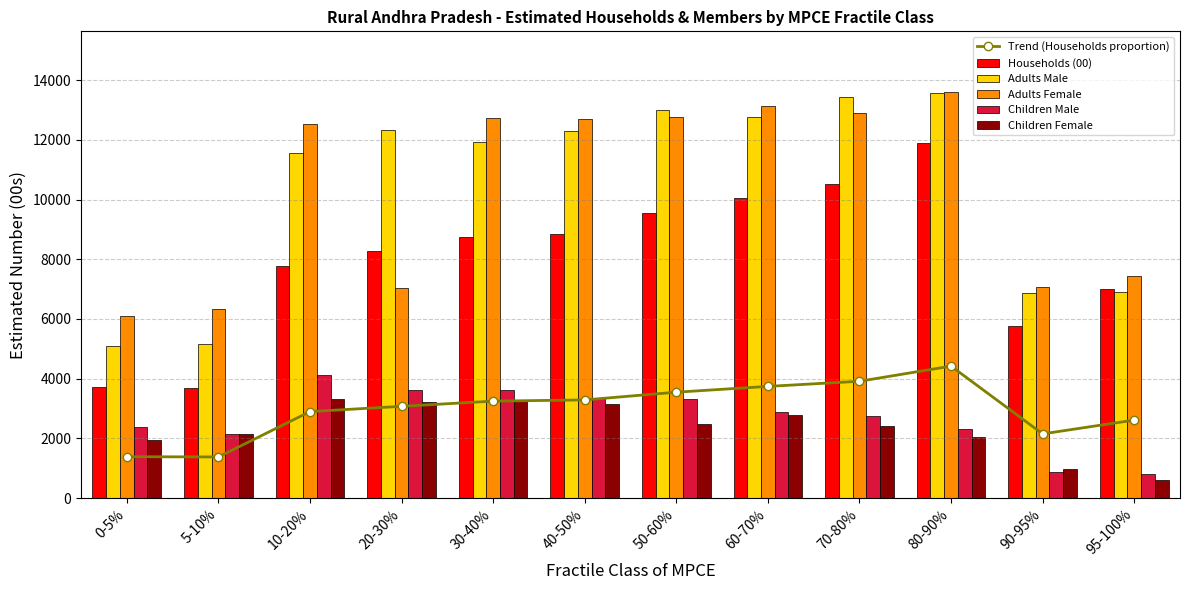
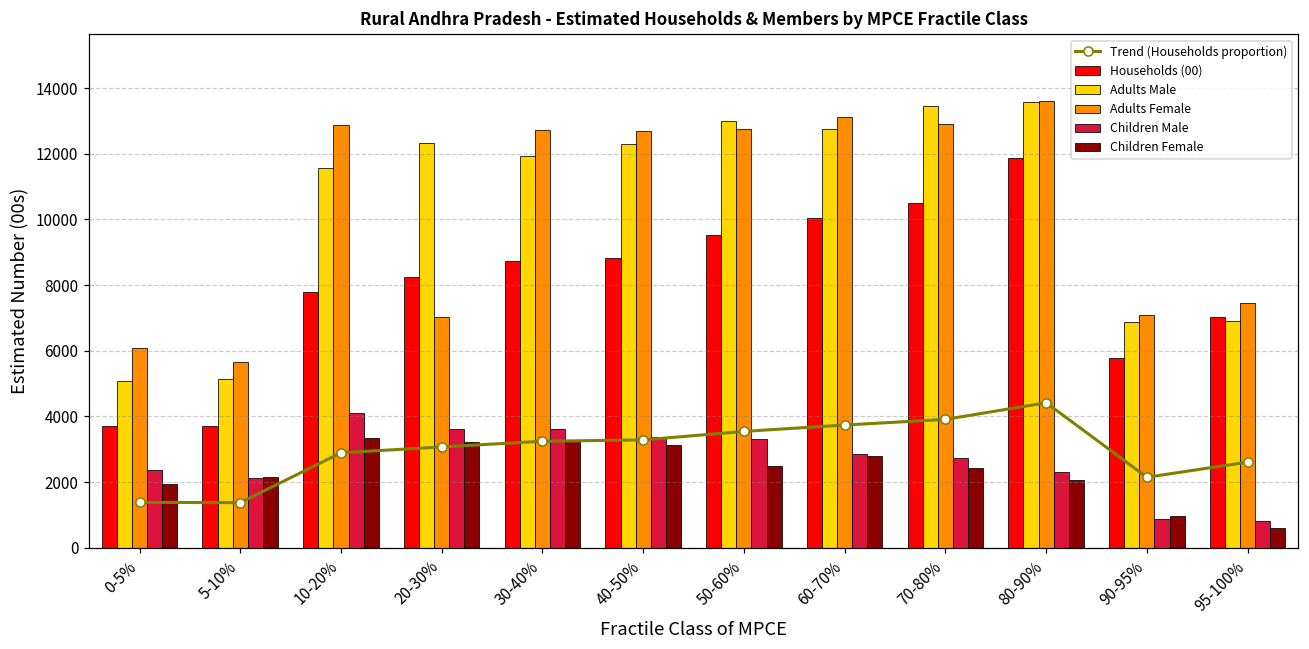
Adults Female, 5-10%: 6300 -> 5700
Adults Female, 10-20%: 12500 -> 12900
